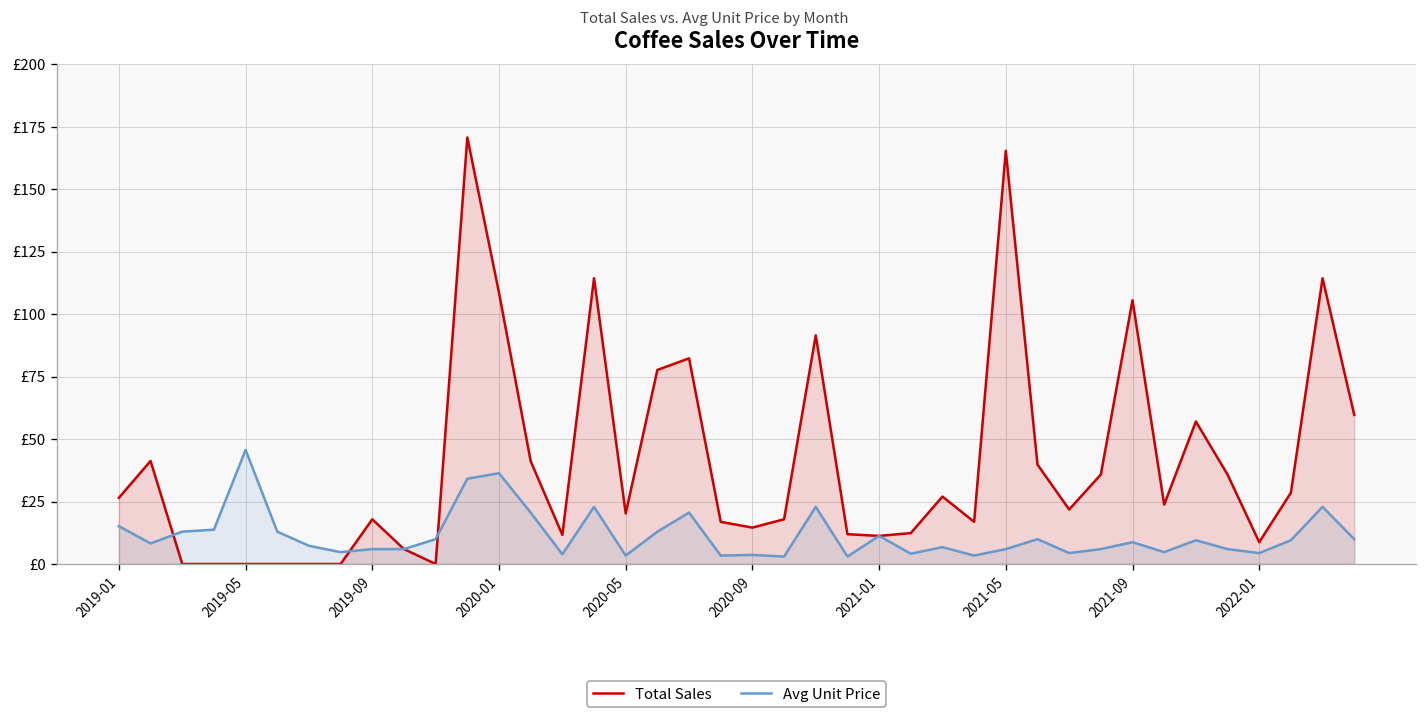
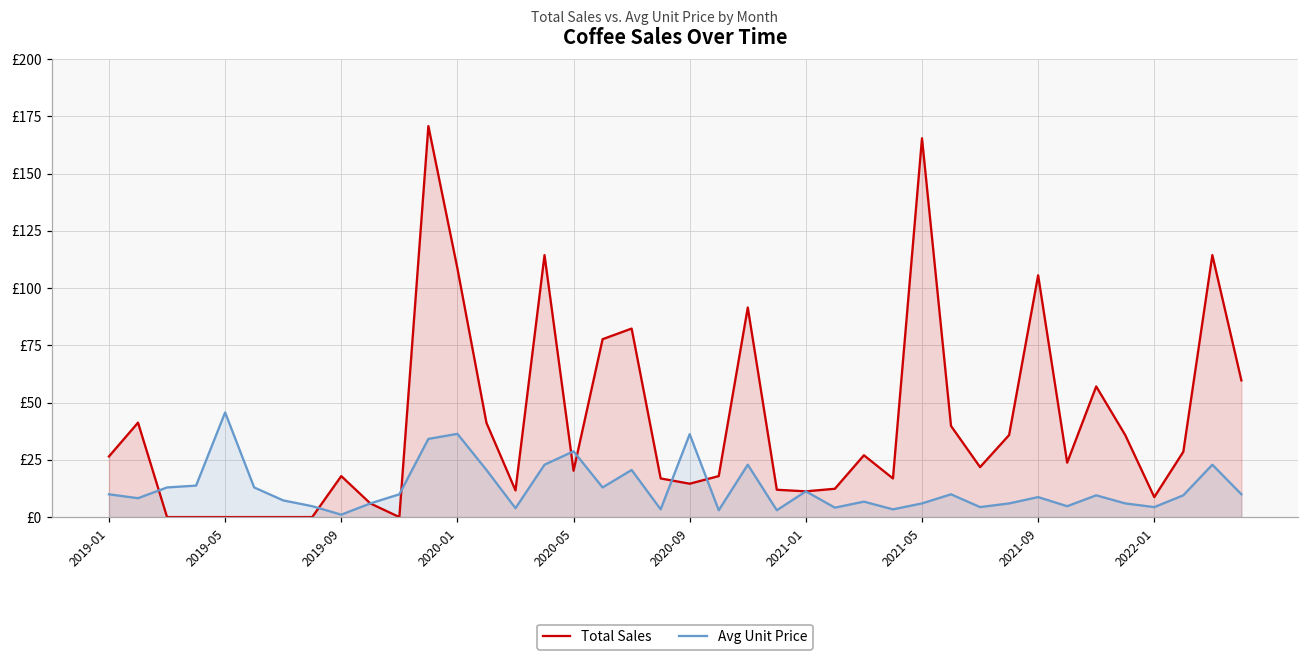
Avg Unit Price, 2019-01: £15 -> £10
Avg Unit Price, 2019-09: £6 -> £1
Avg Unit Price, 2020-05: £3 -> £29
Avg Unit Price, 2020-09: £4 -> £36
